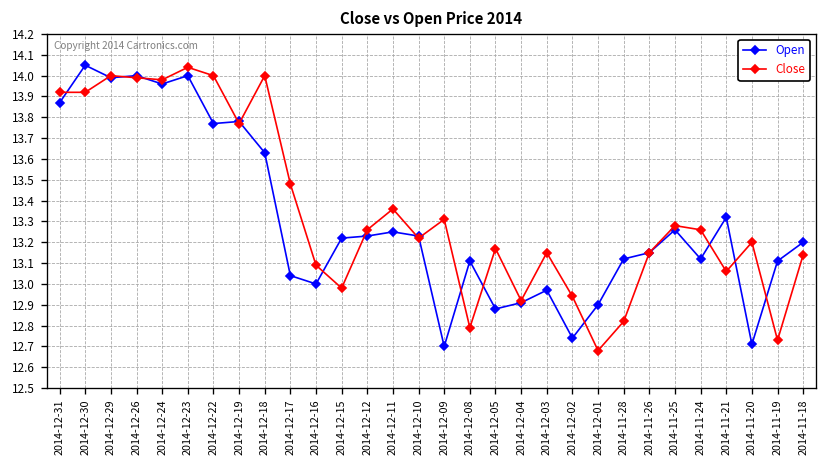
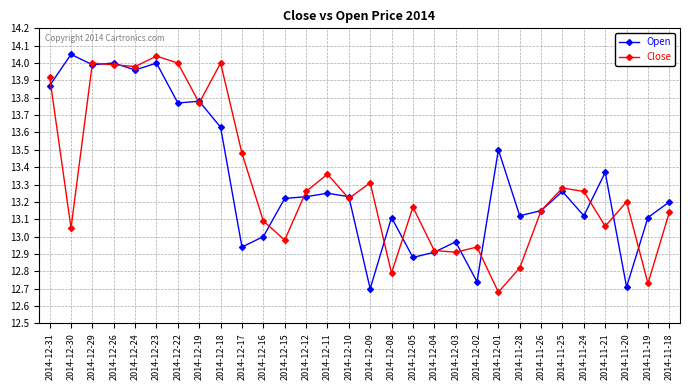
Close, 2014-12-30: 13.92 -> 13.05
Open, 2014-12-17: 13.04 -> 12.94
Close, 2014-12-03: 13.15 -> 12.91
Open, 2014-12-01: 12.9 -> 13.5
Open, 2014-11-21: 13.32 -> 13.37
